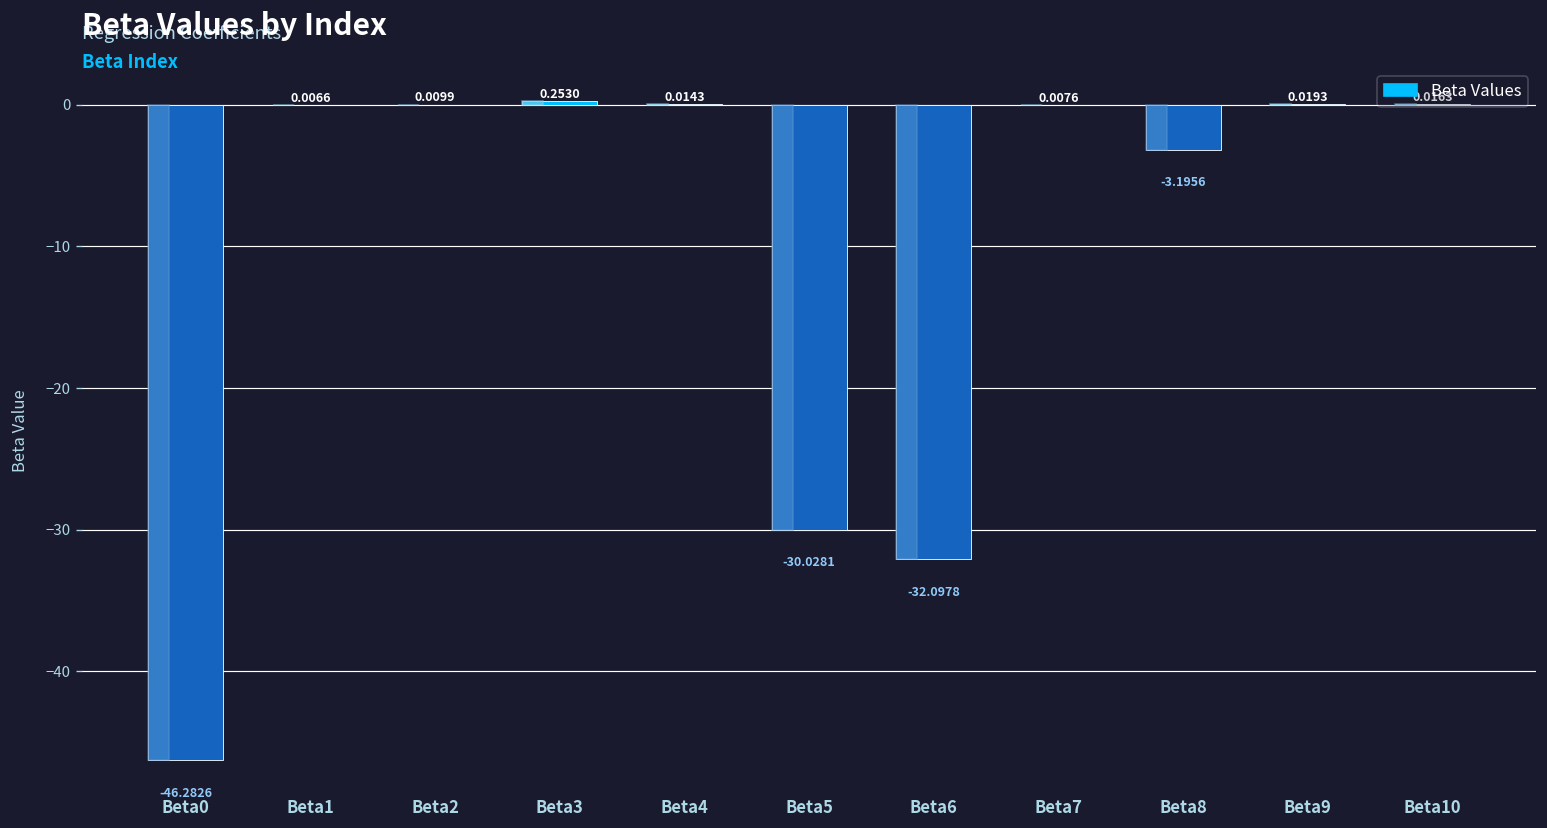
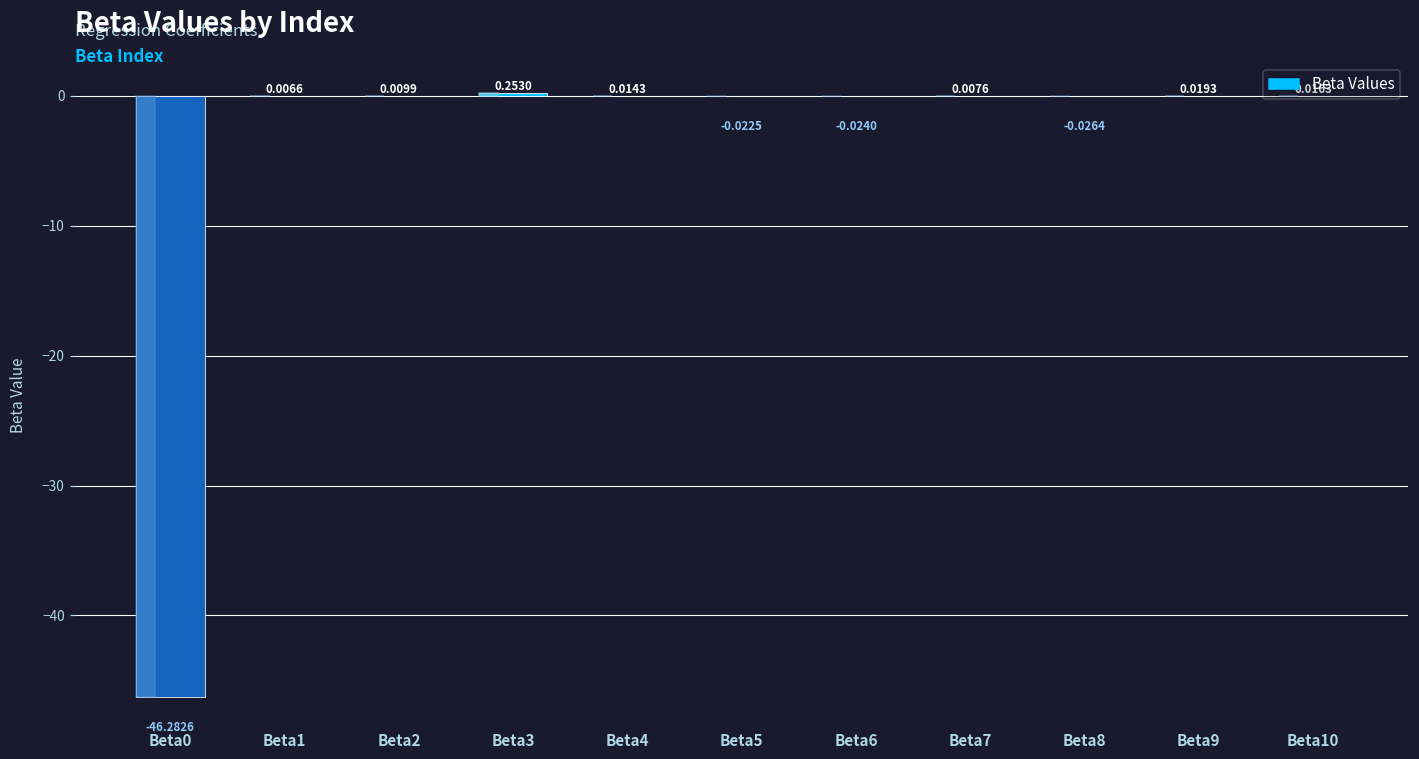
Beta5: -30.0281 -> -0.0225
Beta6: -32.0978 -> -0.0240
Beta8: -3.1956 -> -0.0264
